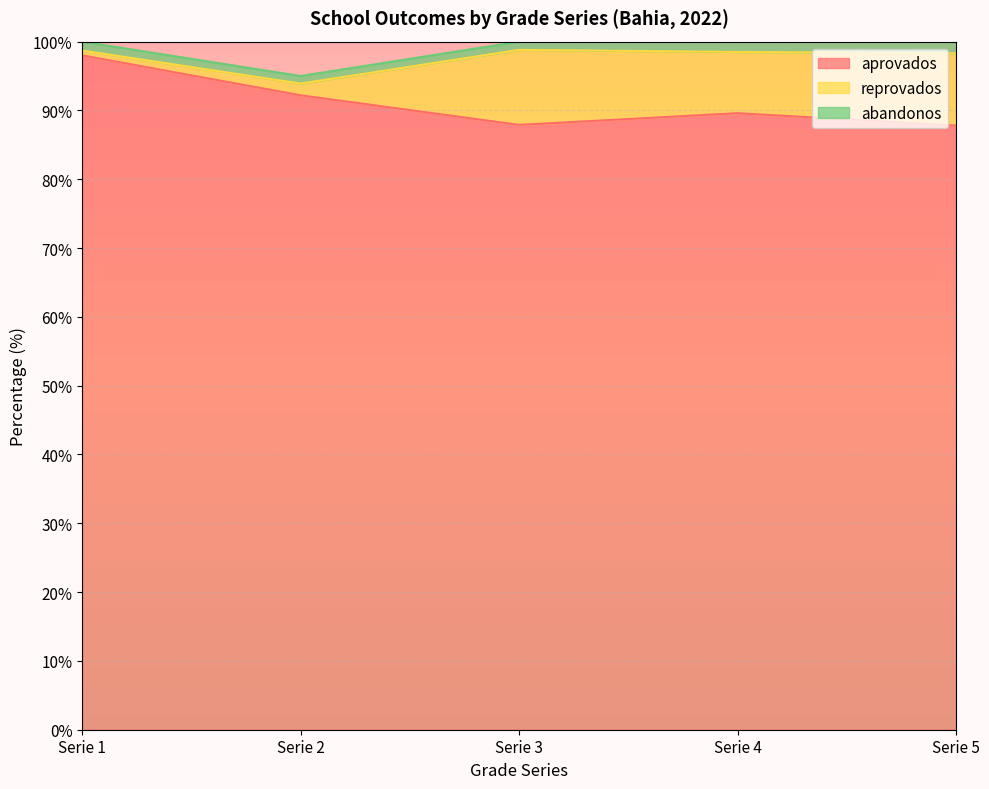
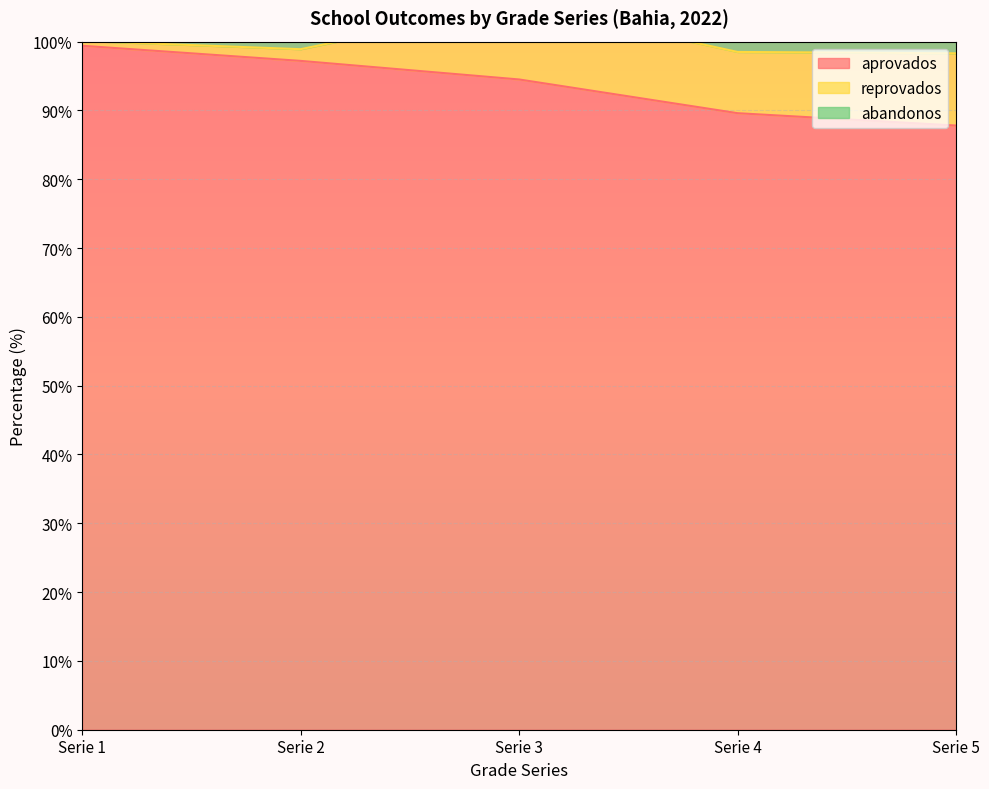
aprovados, Serie 1: 98% -> 99%
aprovados, Serie 2: 92% -> 97%
aprovados, Serie 3: 88% -> 95%
